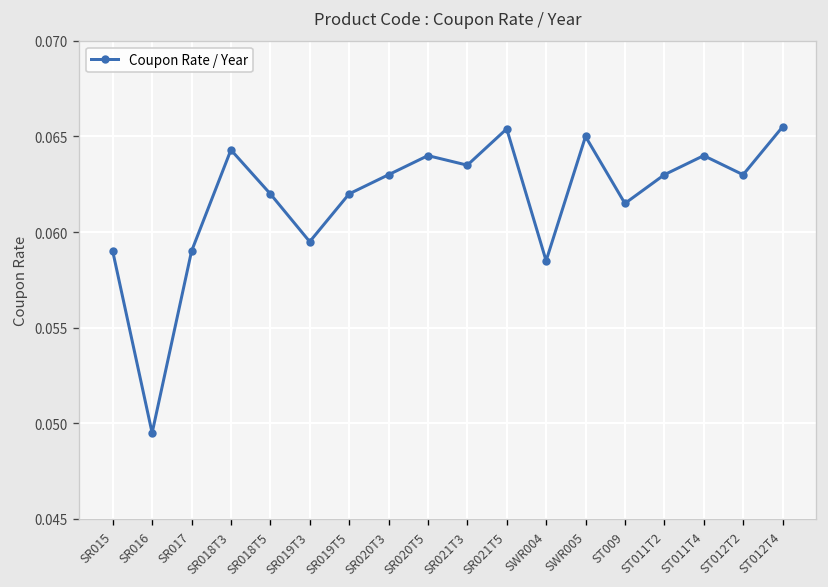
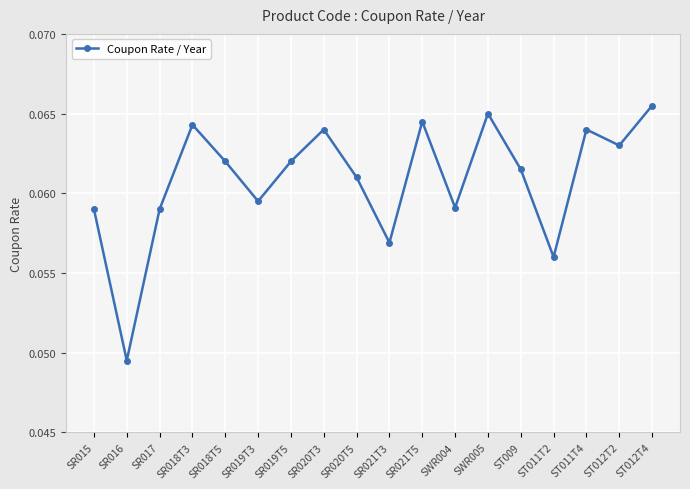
SR020T3: 0.063 -> 0.064
SR020T5: 0.064 -> 0.061
SR021T3: 0.0635 -> 0.0569
SR021T5: 0.0654 -> 0.0645
SWR004: 0.0585 -> 0.0591
ST011T2: 0.063 -> 0.056
